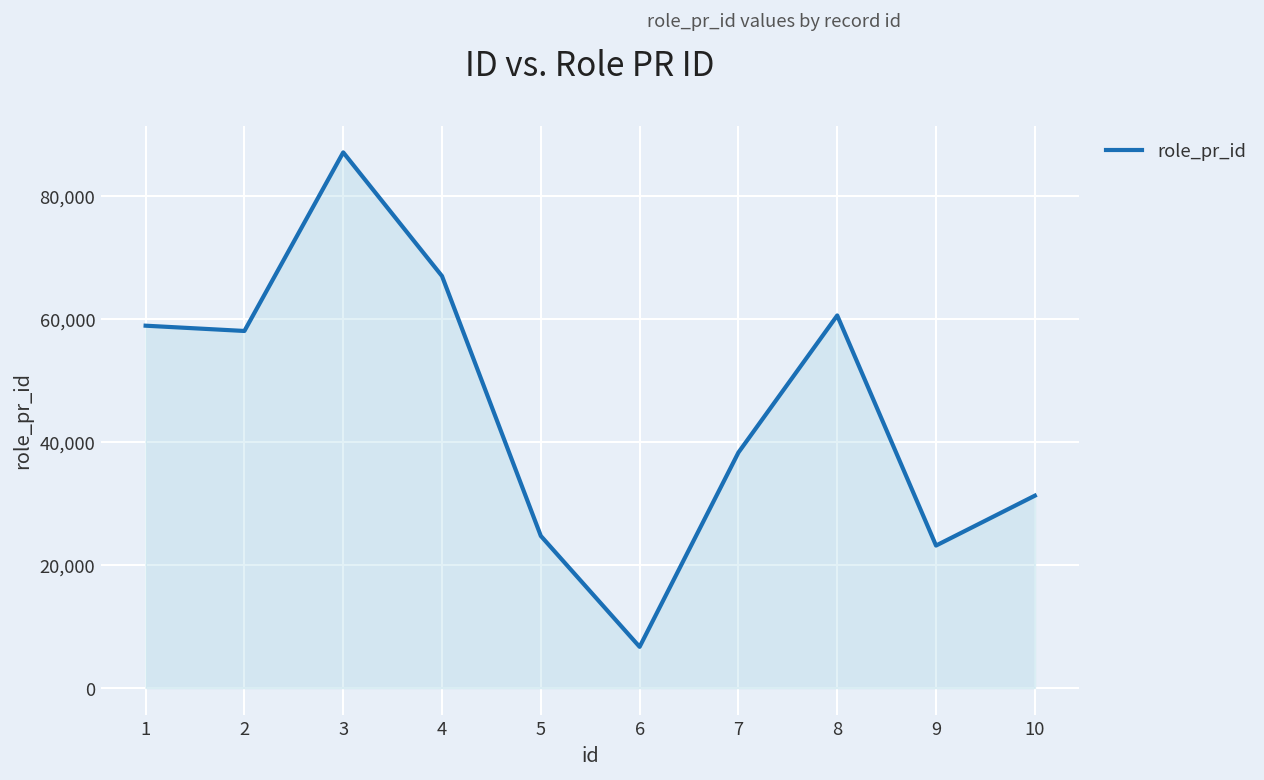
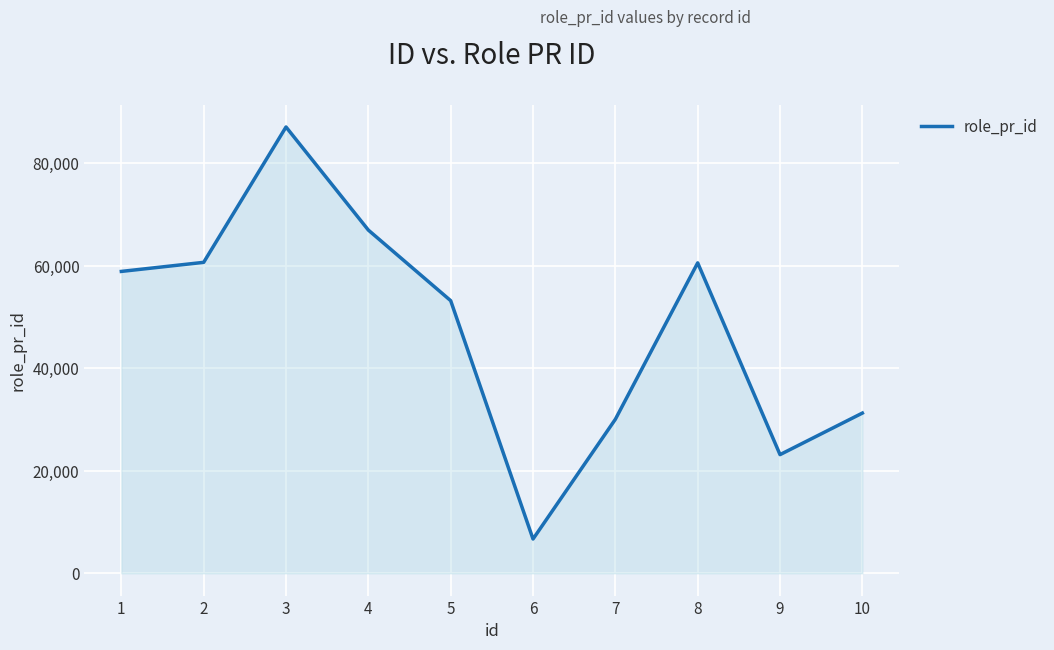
2: 58,000 -> 61,000
5: 25,000 -> 53,000
7: 38,000 -> 30,000
